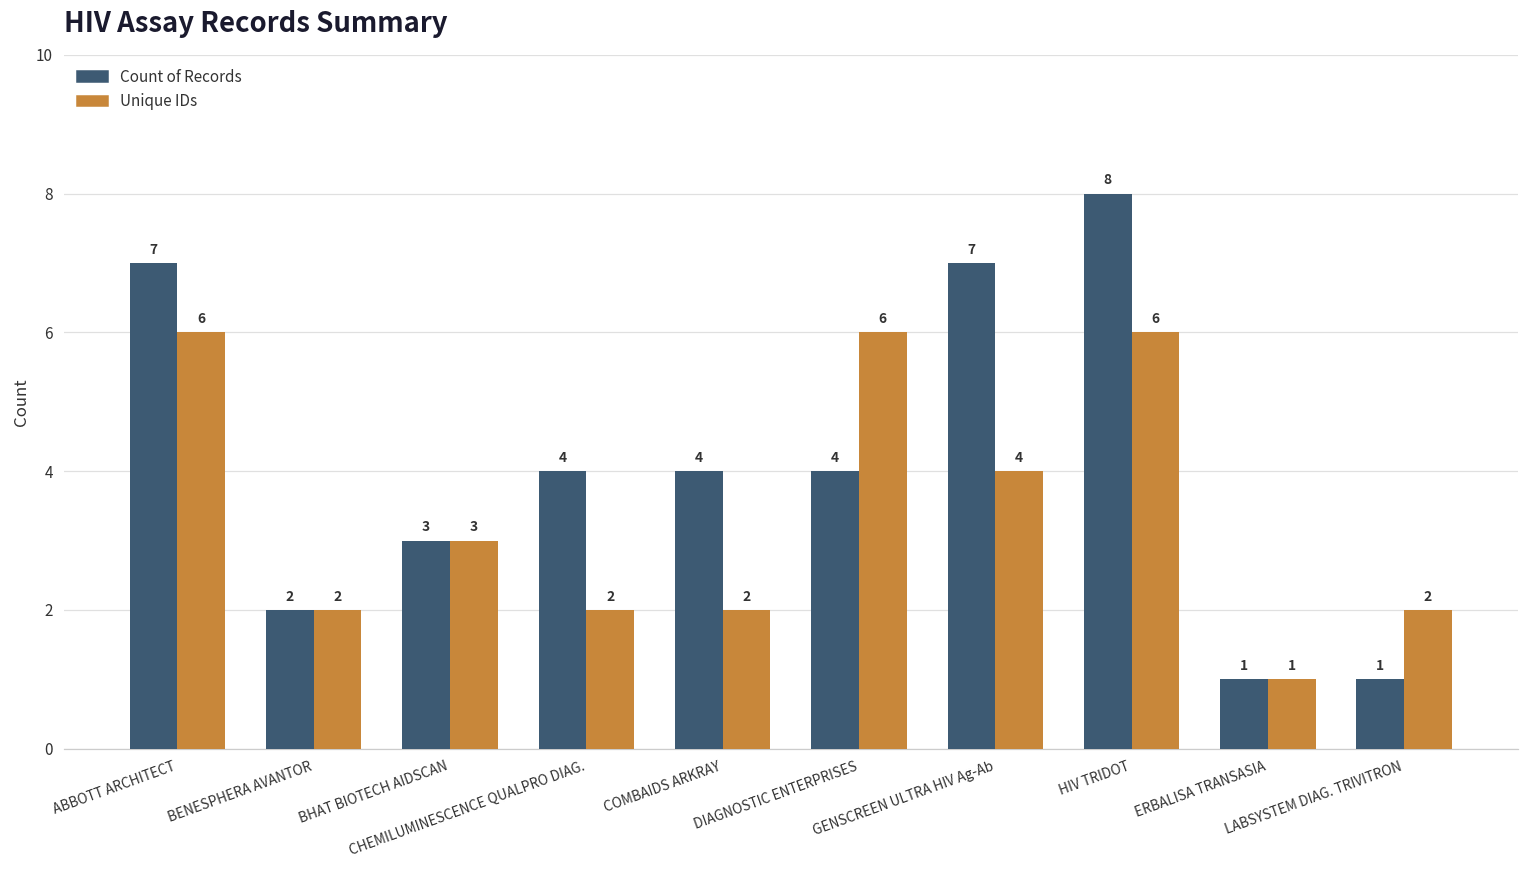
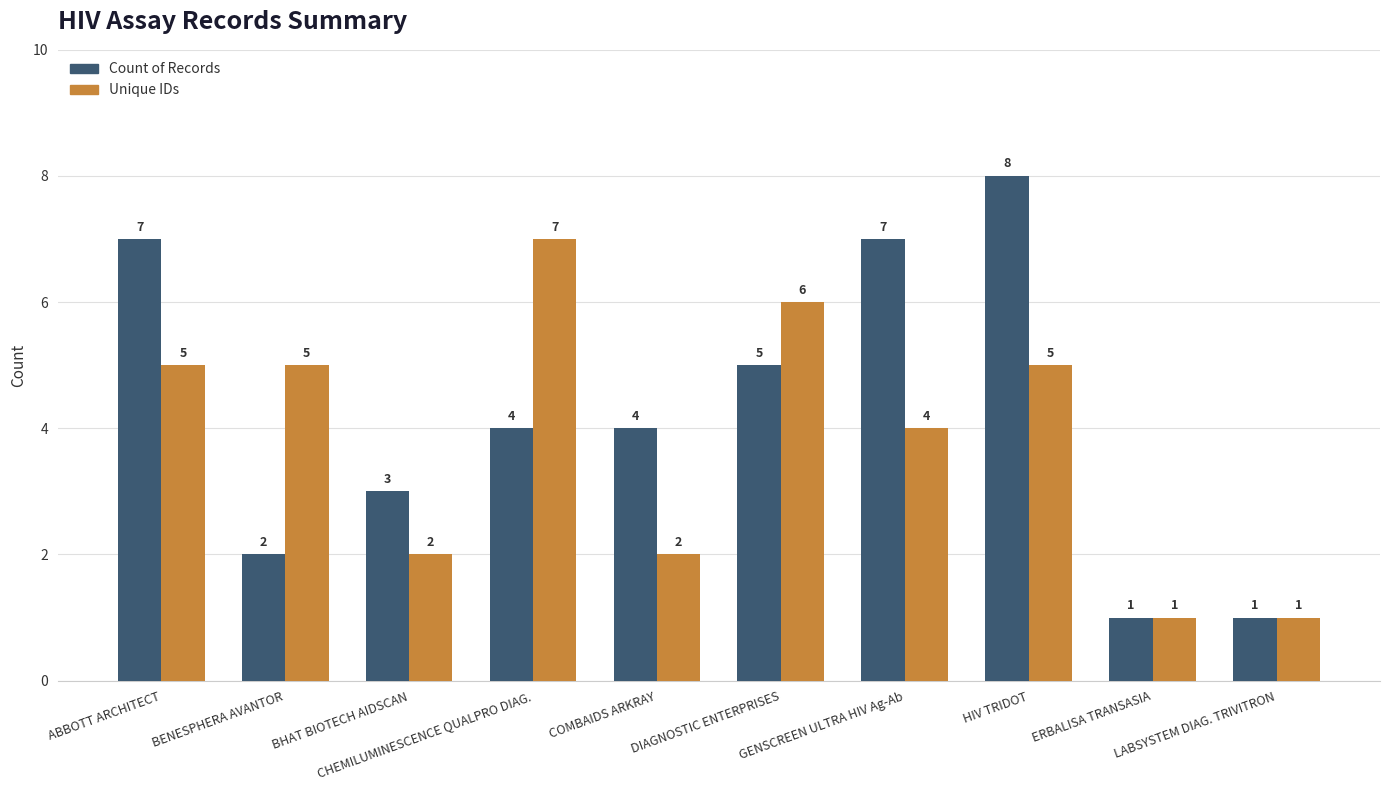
Unique IDs, ABBOTT ARCHITECT: 6 -> 5
Unique IDs, BENESPHERA AVANTOR: 2 -> 5
Unique IDs, BHAT BIOTECH AIDSCAN: 3 -> 2
Unique IDs, CHEMILUMINESCENCE QUALPRO DIAG.: 2 -> 7
Count of Records, DIAGNOSTIC ENTERPRISES: 4 -> 5
Unique IDs, HIV TRIDOT: 6 -> 5
Unique IDs, LABSYSTEM DIAG. TRIVITRON: 2 -> 1
